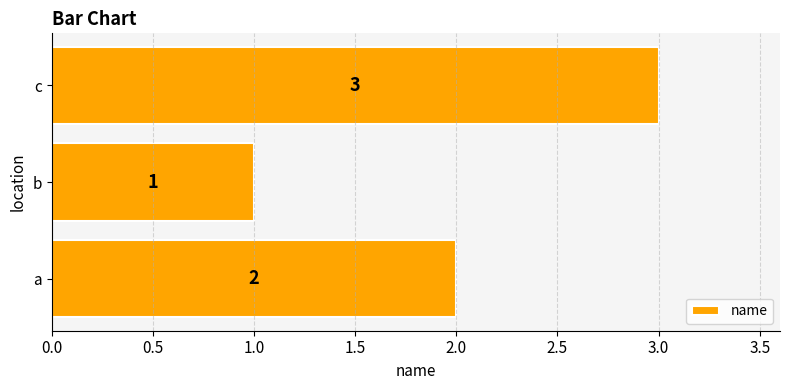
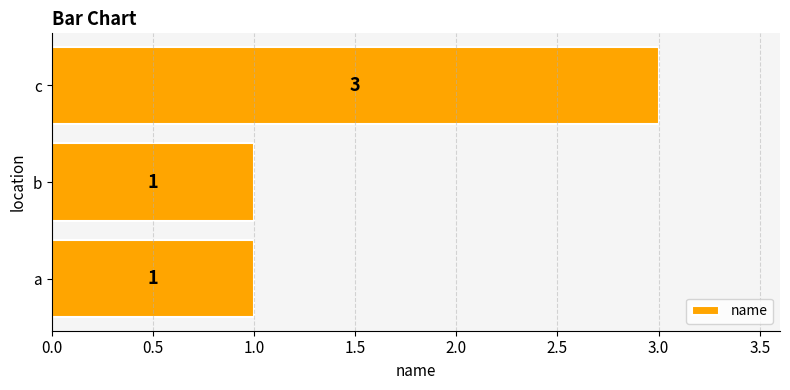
a: 2 -> 1
